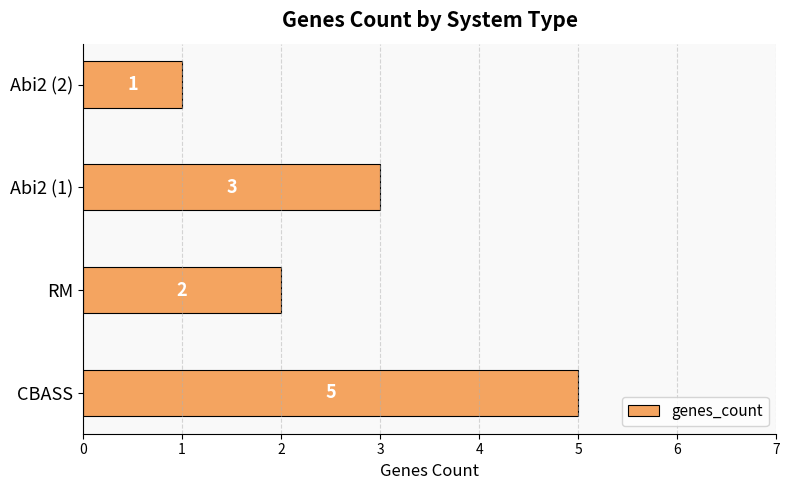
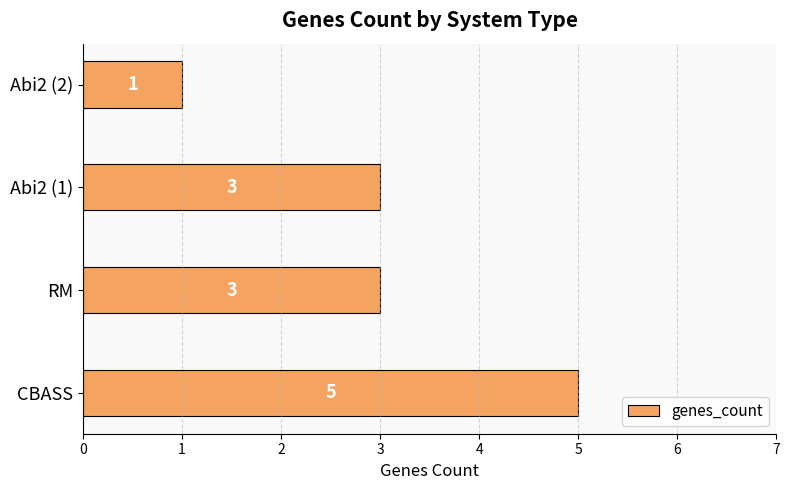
RM: 2 -> 3
